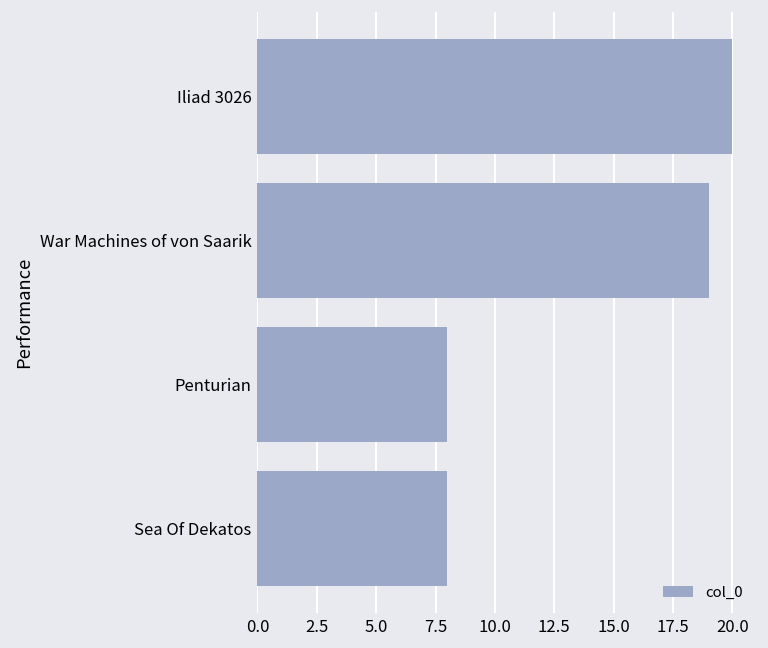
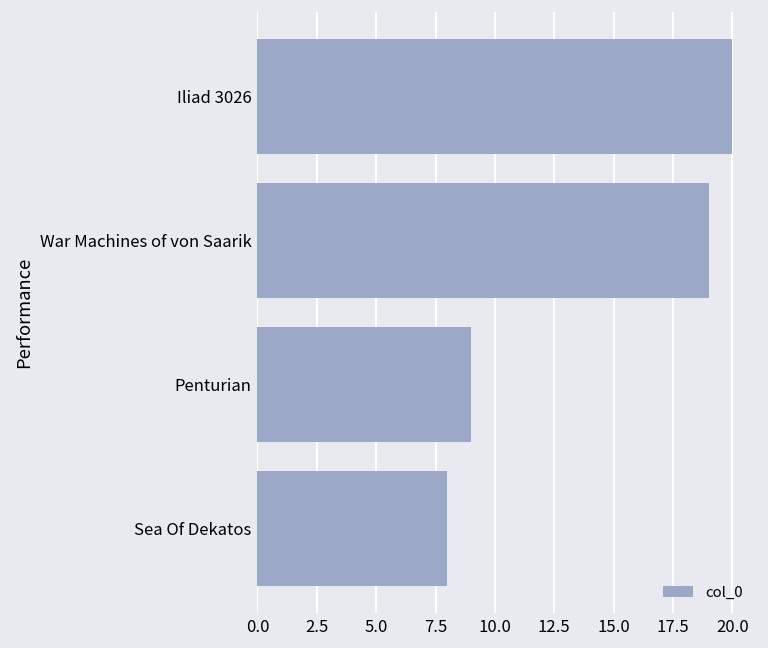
Penturian: 8 -> 9
